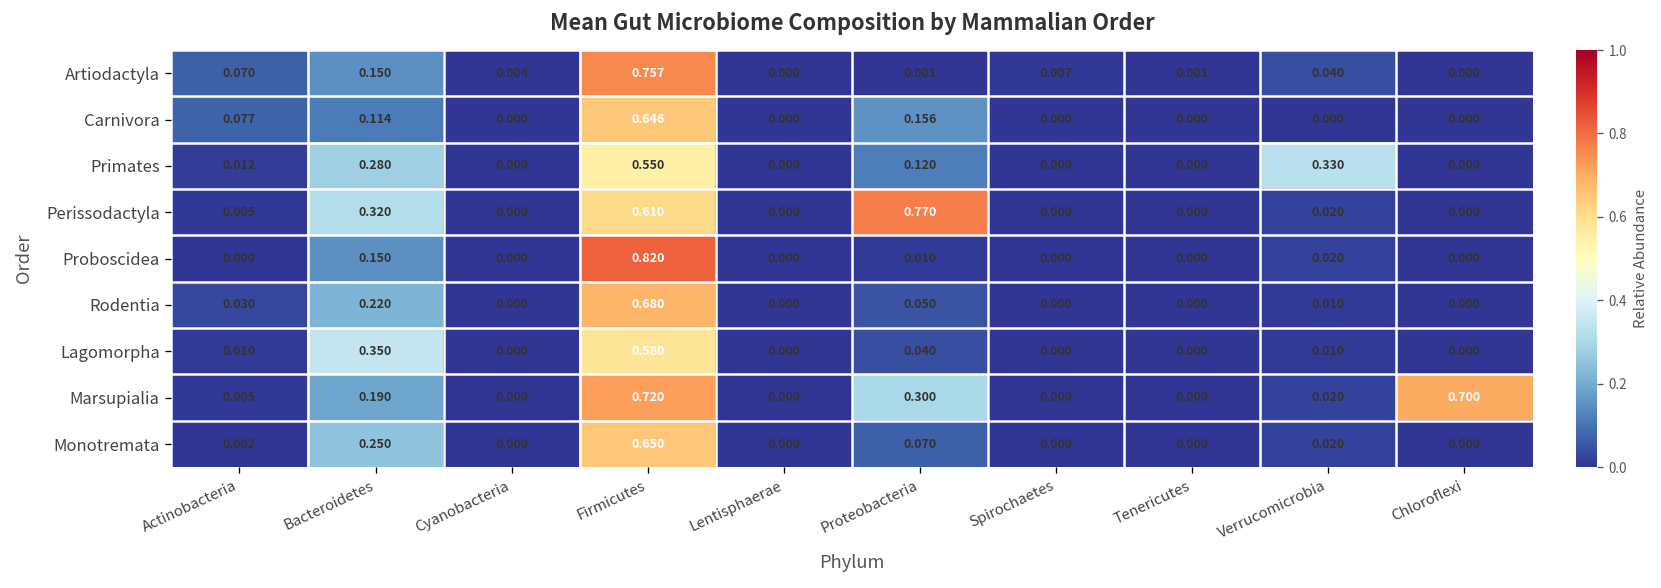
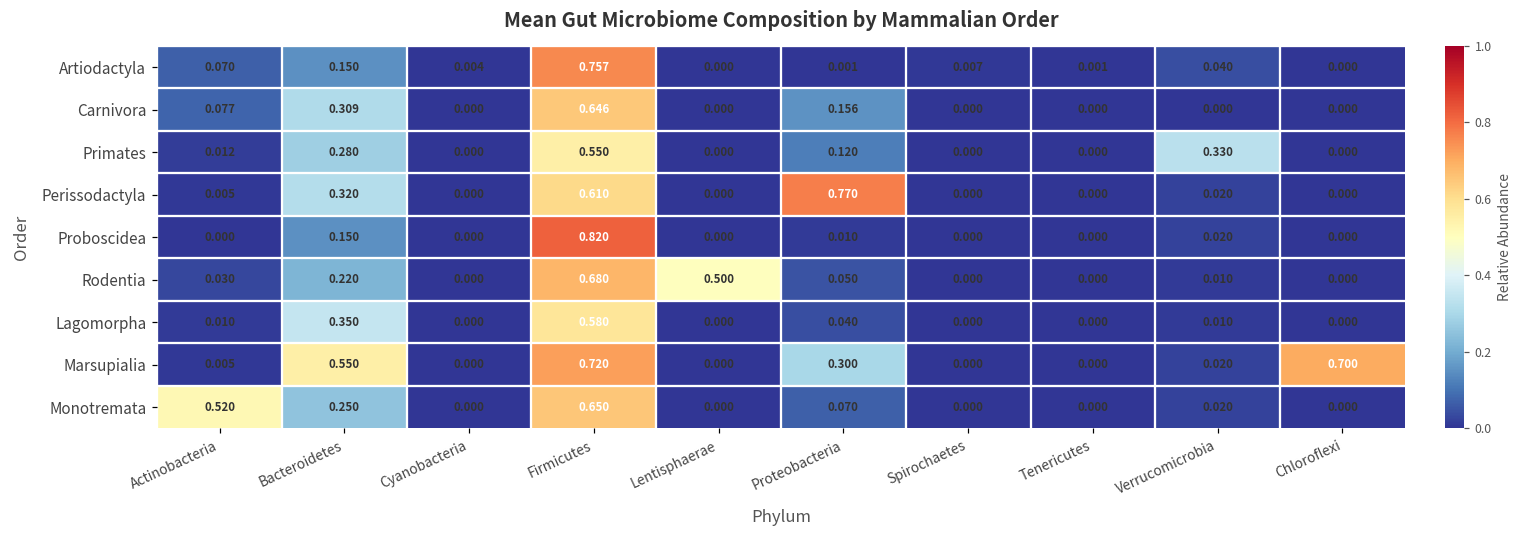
Carnivora, Bacteroidetes: 0.114 -> 0.309
Rodentia, Lentisphaerae: 0.000 -> 0.500
Marsupialia, Bacteroidetes: 0.190 -> 0.550
Monotremata, Actinobacteria: 0.002 -> 0.520
